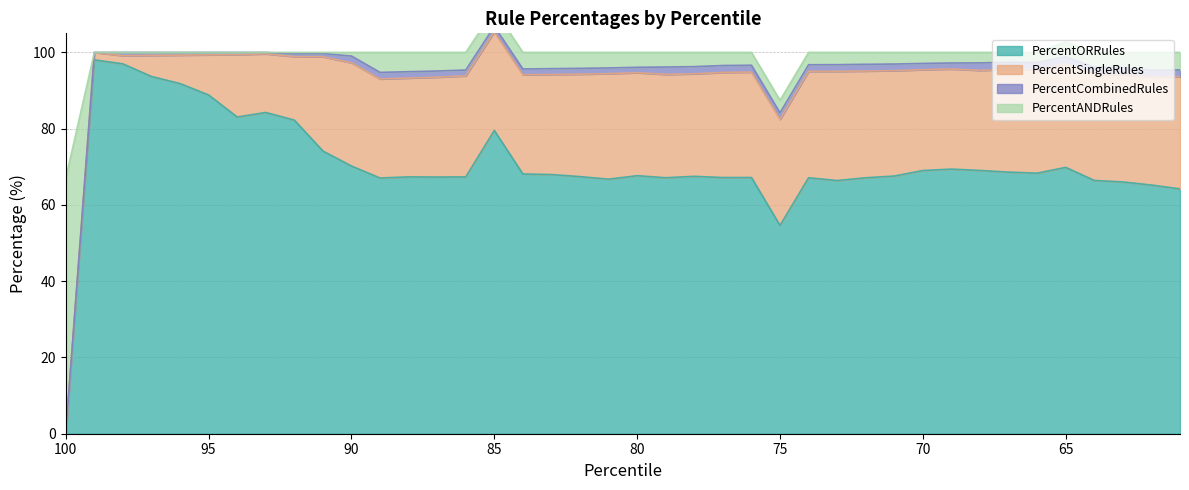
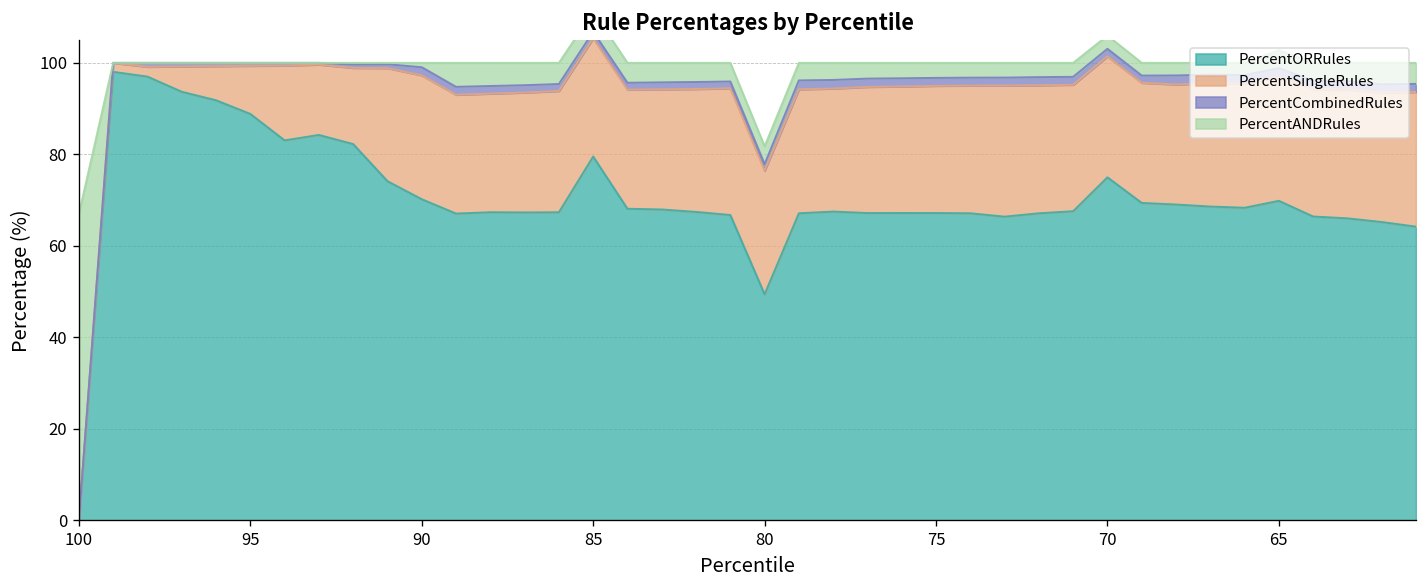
PercentORRules, 80: 68 -> 49
PercentORRules, 75: 55 -> 67
PercentORRules, 70: 69 -> 75
